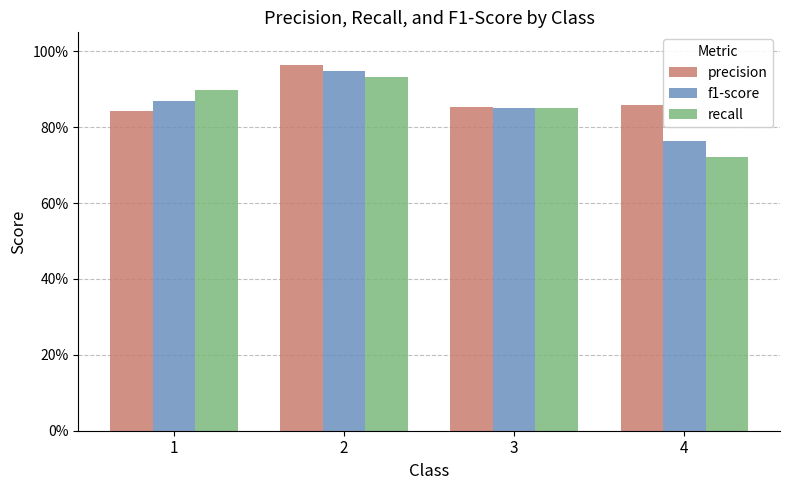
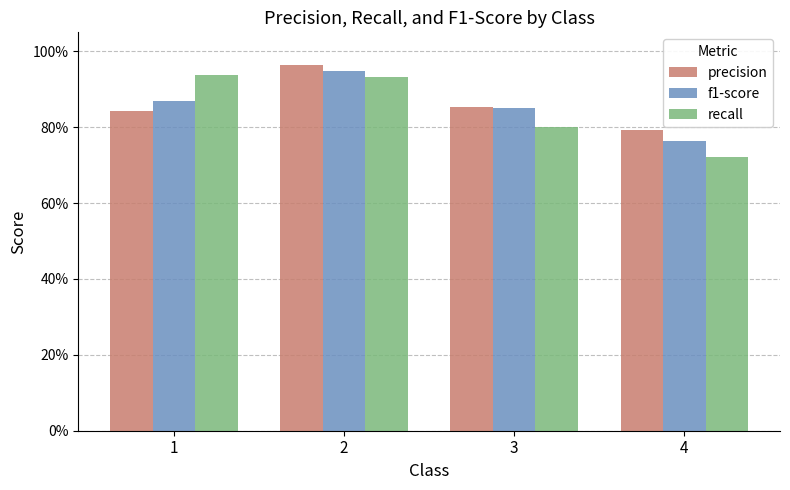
recall, 1: 90% -> 94%
recall, 3: 85% -> 80%
precision, 4: 86% -> 79%
